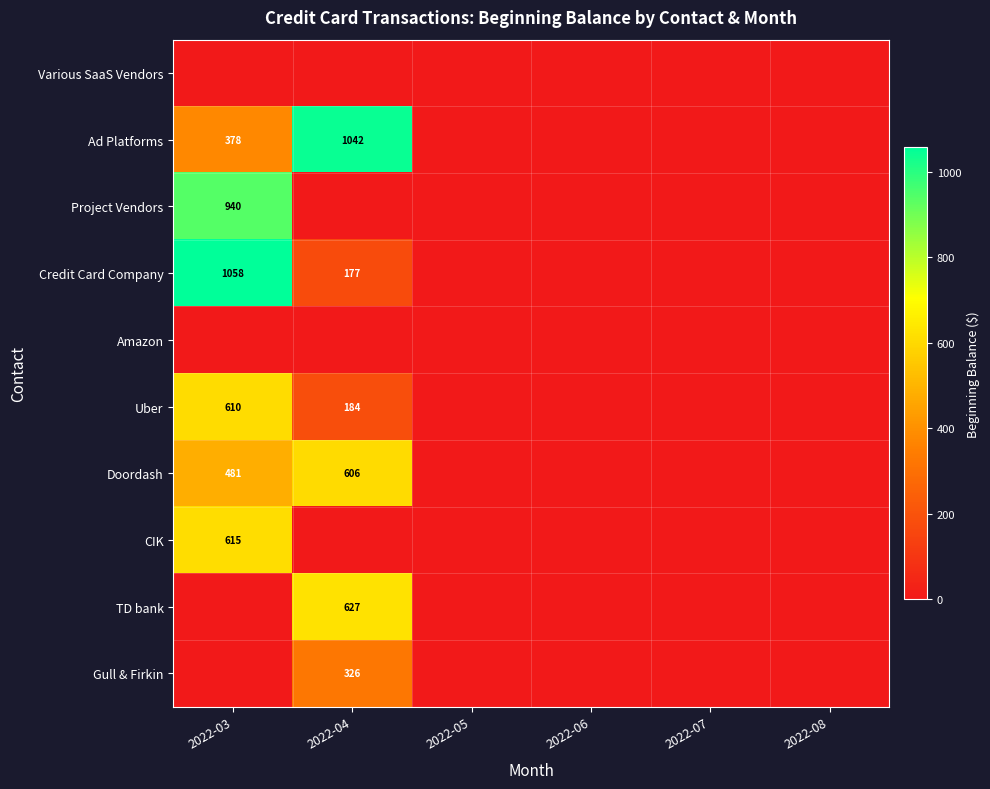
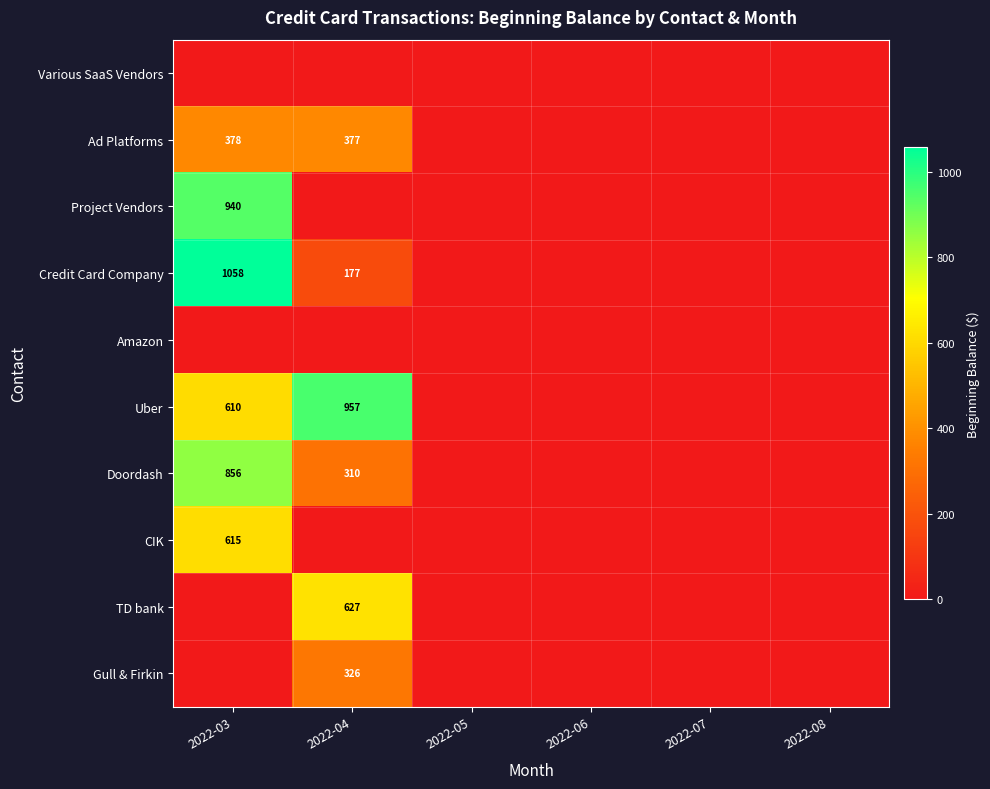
Ad Platforms, 2022-04: 1042 -> 377
Uber, 2022-04: 184 -> 957
Doordash, 2022-03: 481 -> 856
Doordash, 2022-04: 606 -> 310
